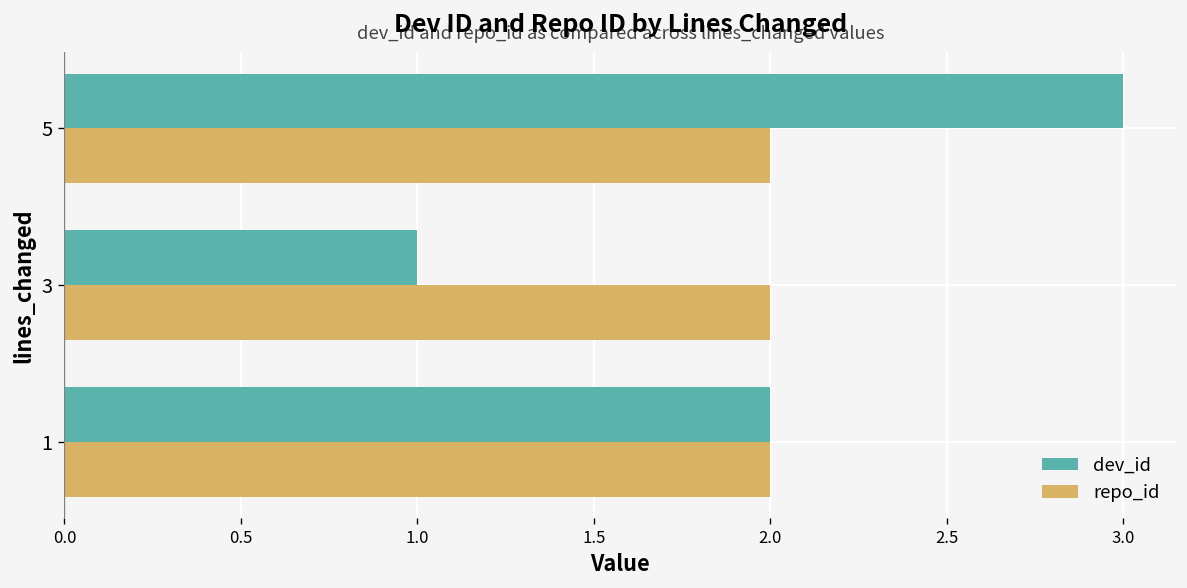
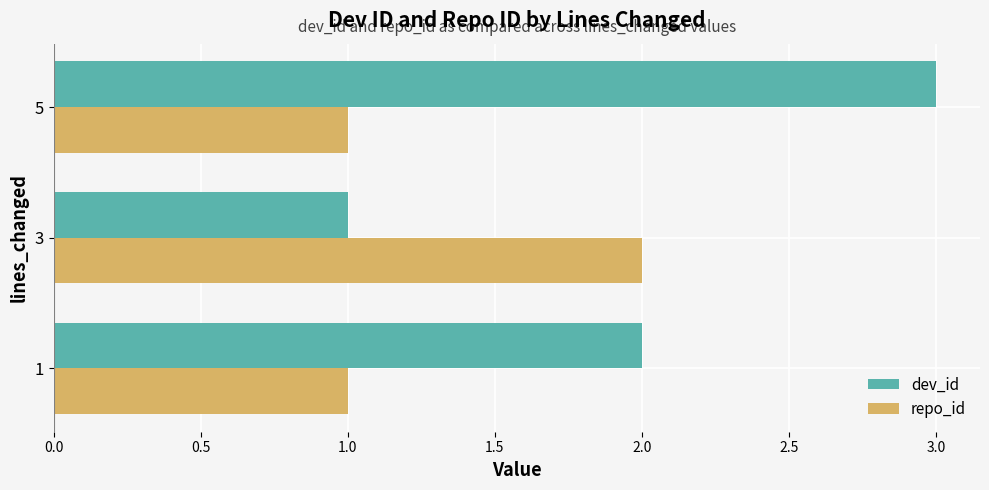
repo_id, 5: 2 -> 1
repo_id, 1: 2 -> 1
